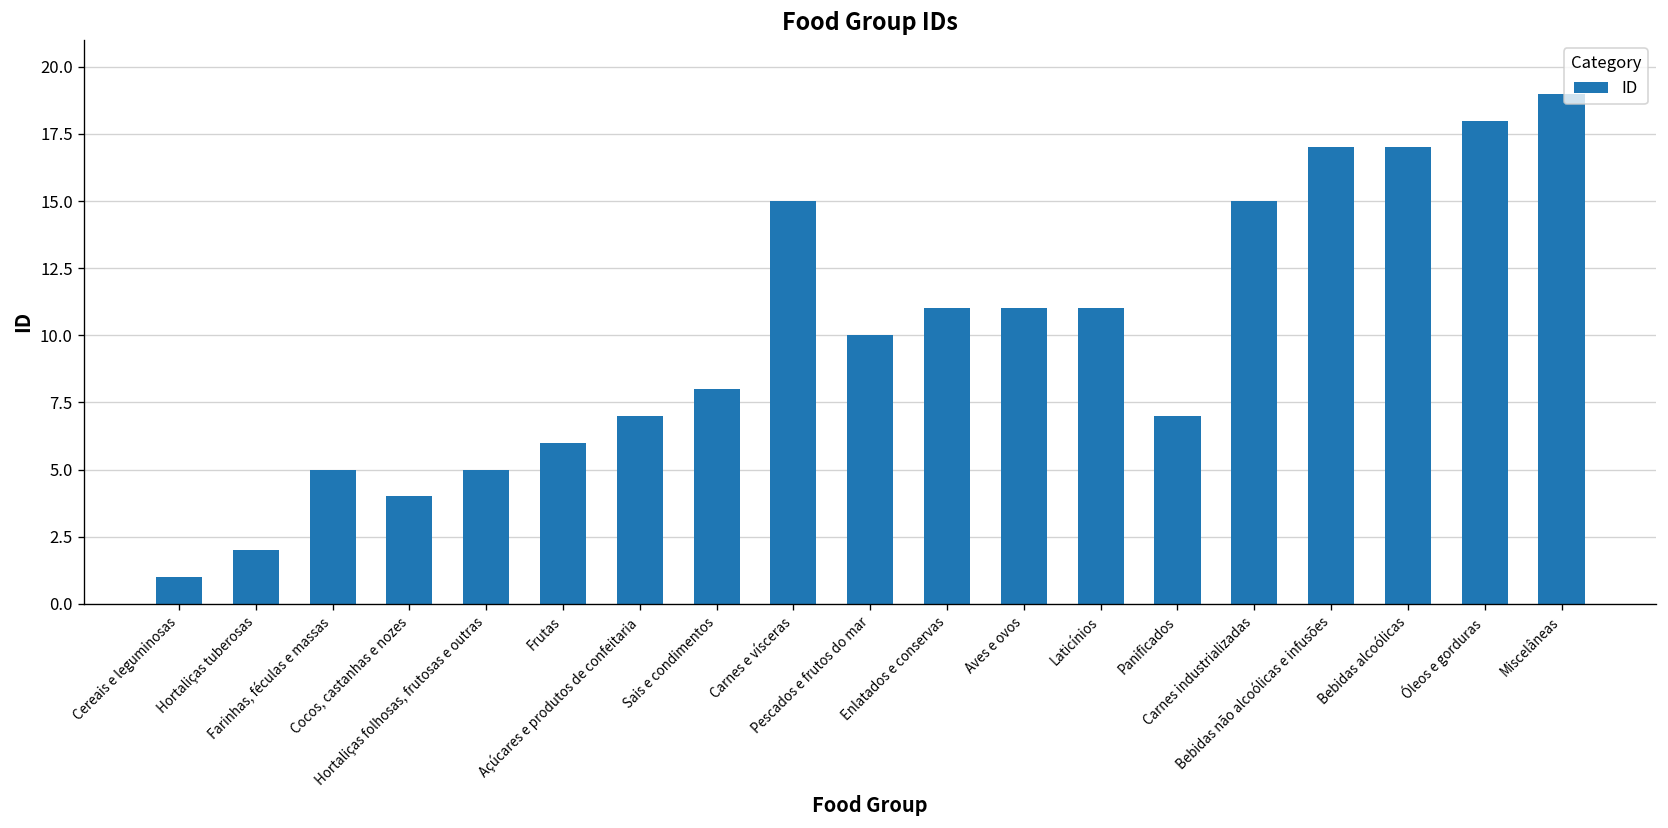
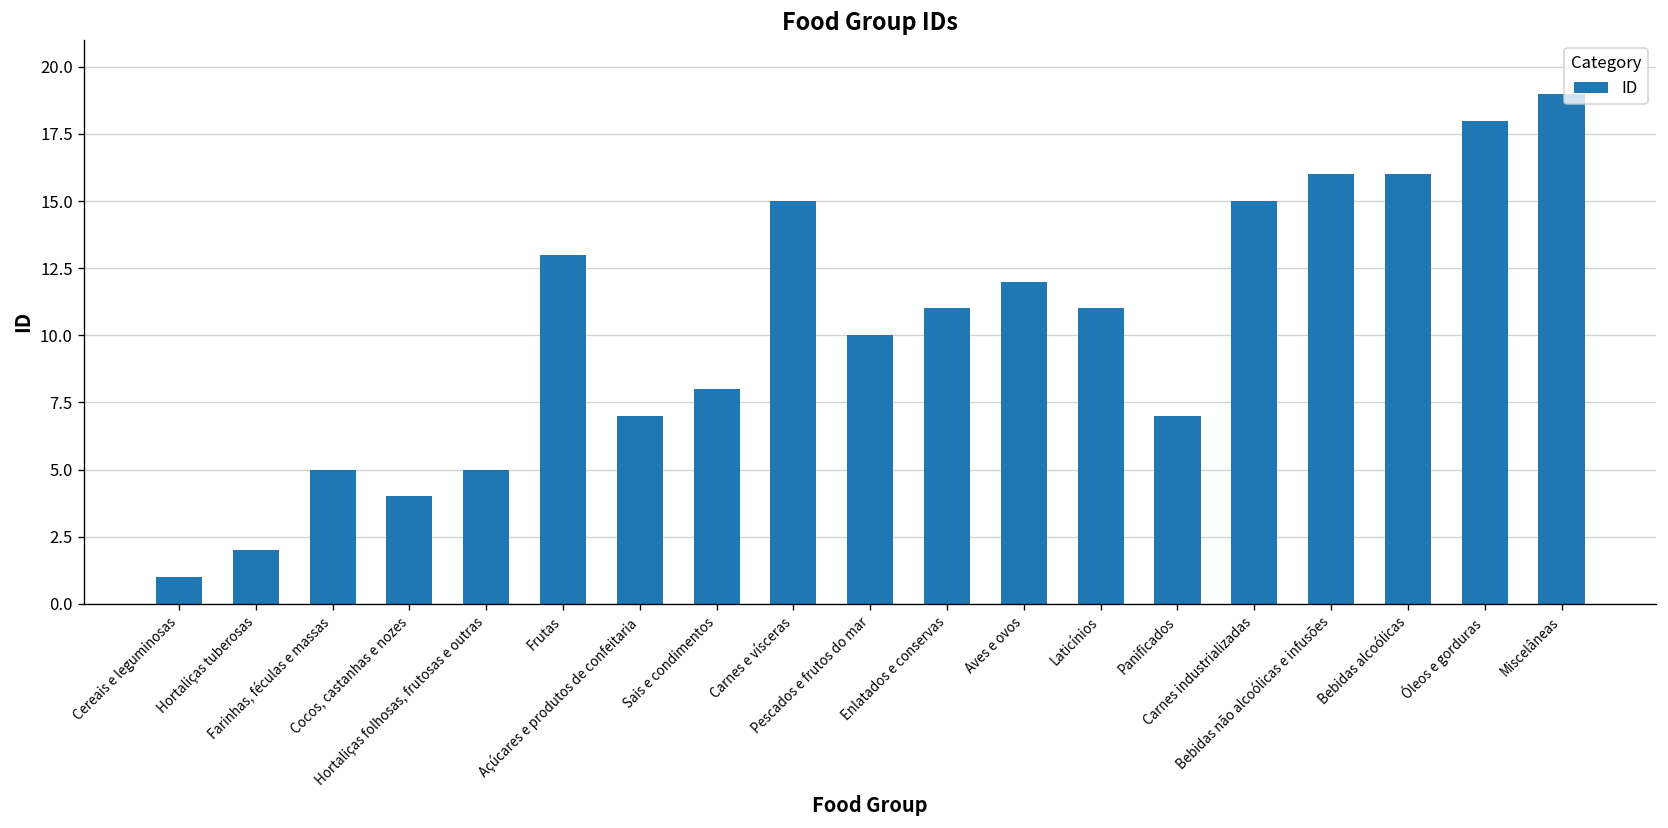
Frutas: 6 -> 13
Aves e ovos: 11 -> 12
Bebidas não alcoólicas e infusões: 17 -> 16
Bebidas alcoólicas: 17 -> 16
